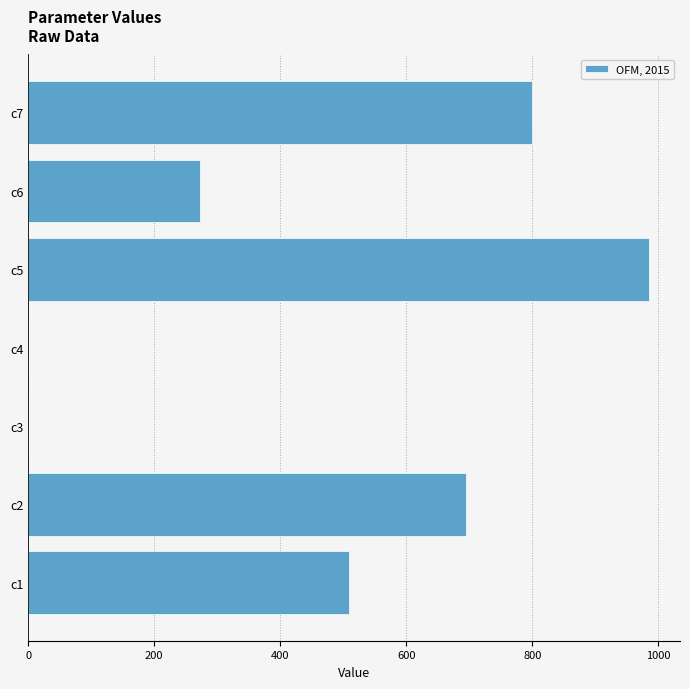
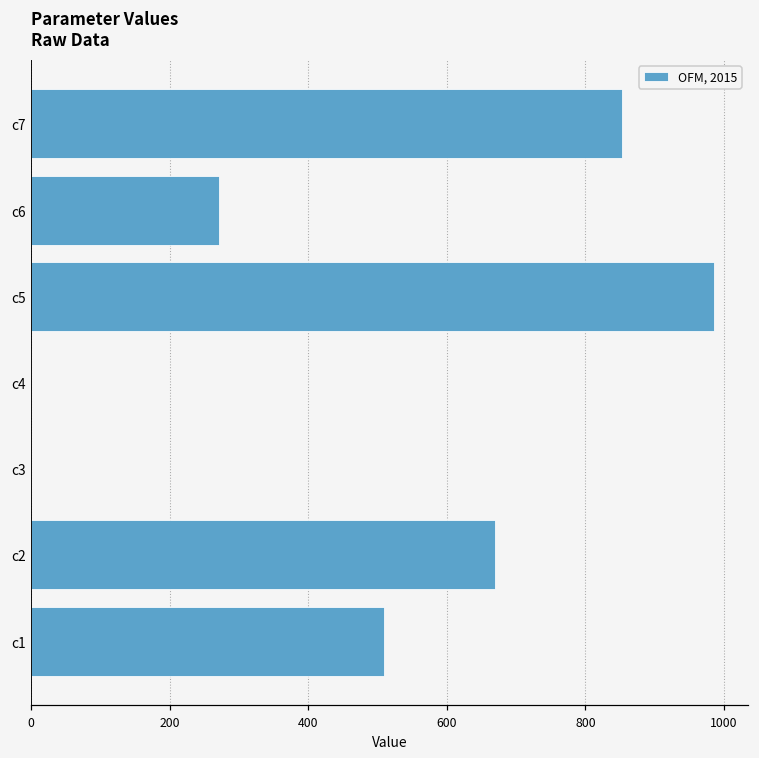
c7: 800 -> 850
c2: 690 -> 670
